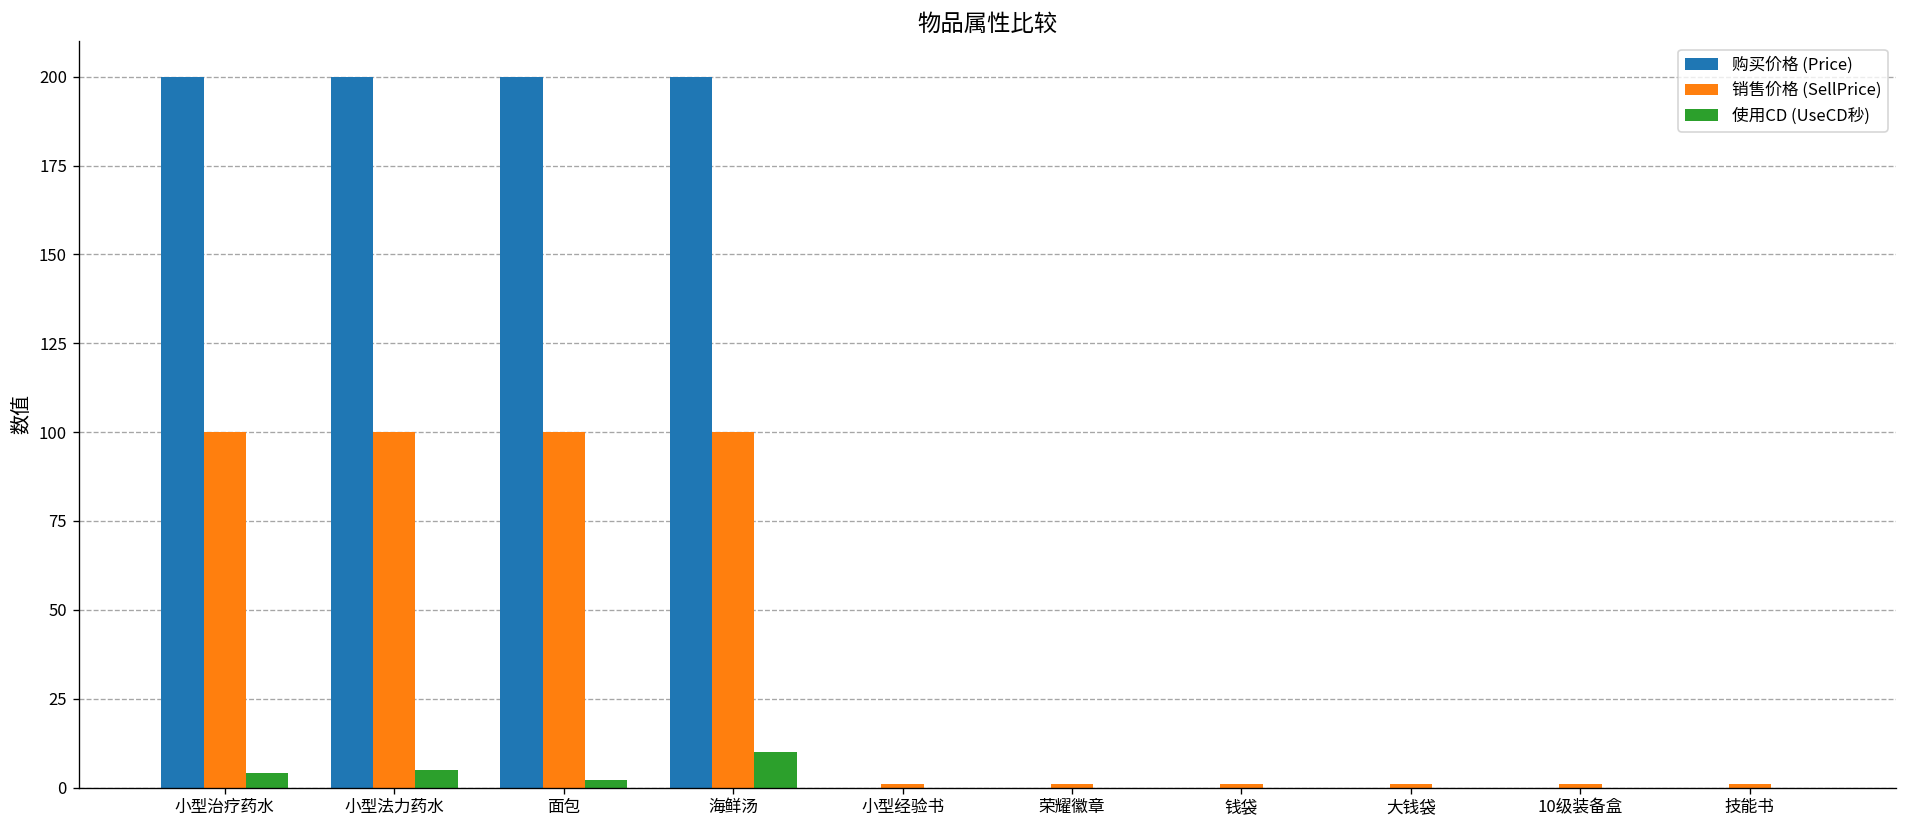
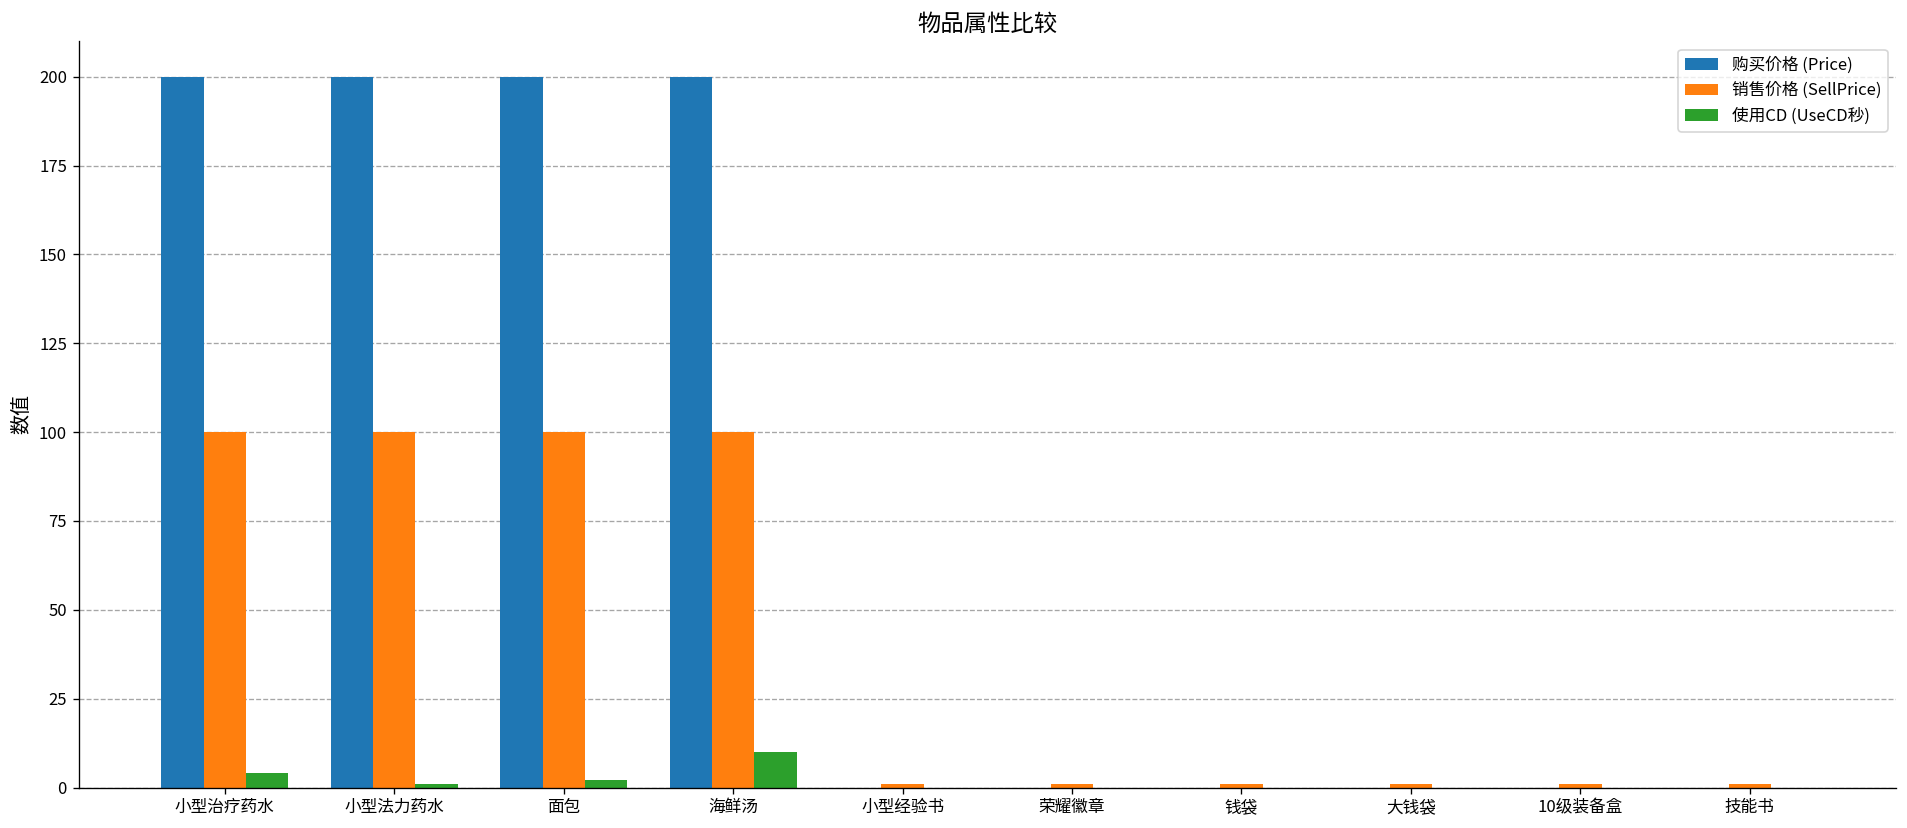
使用CD (UseCD秒), 小型法力药水: 5 -> 1
